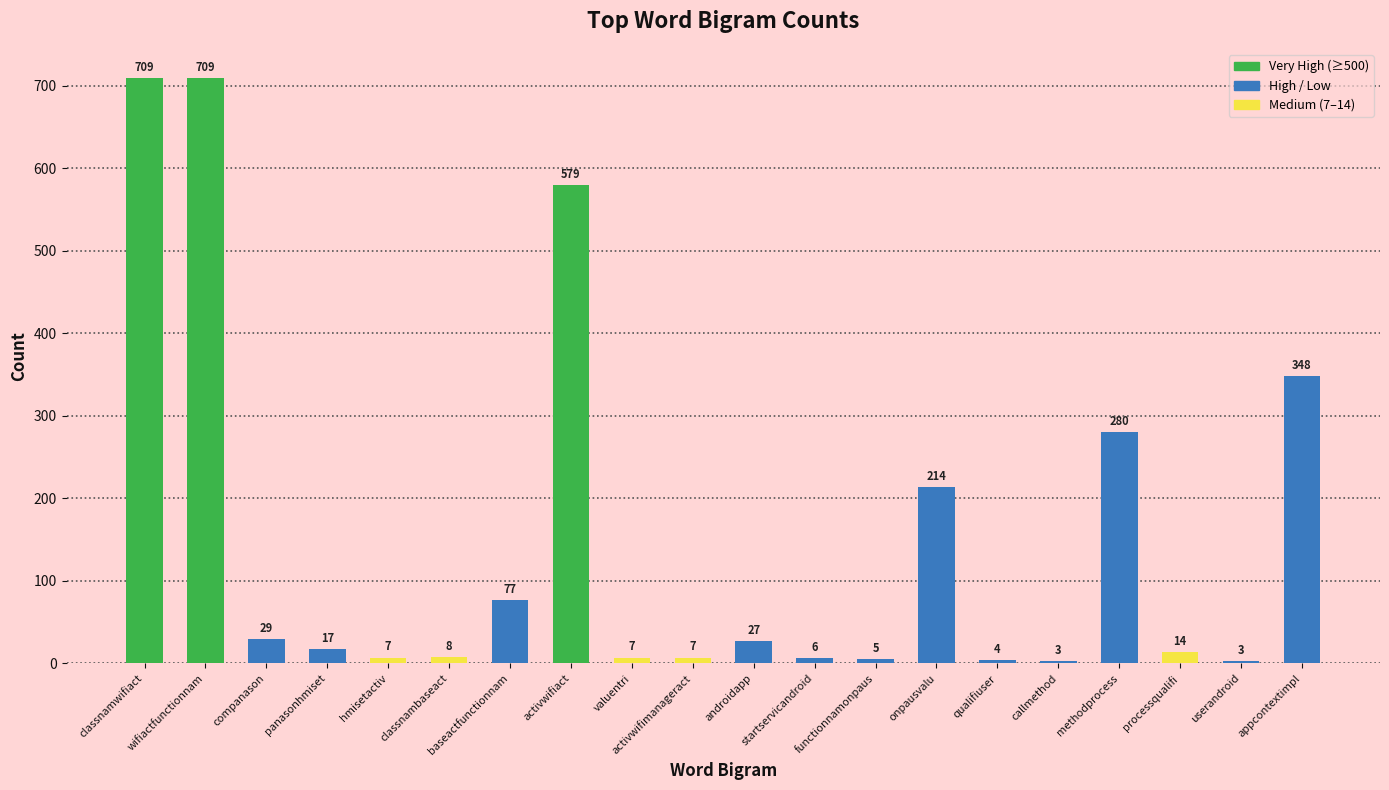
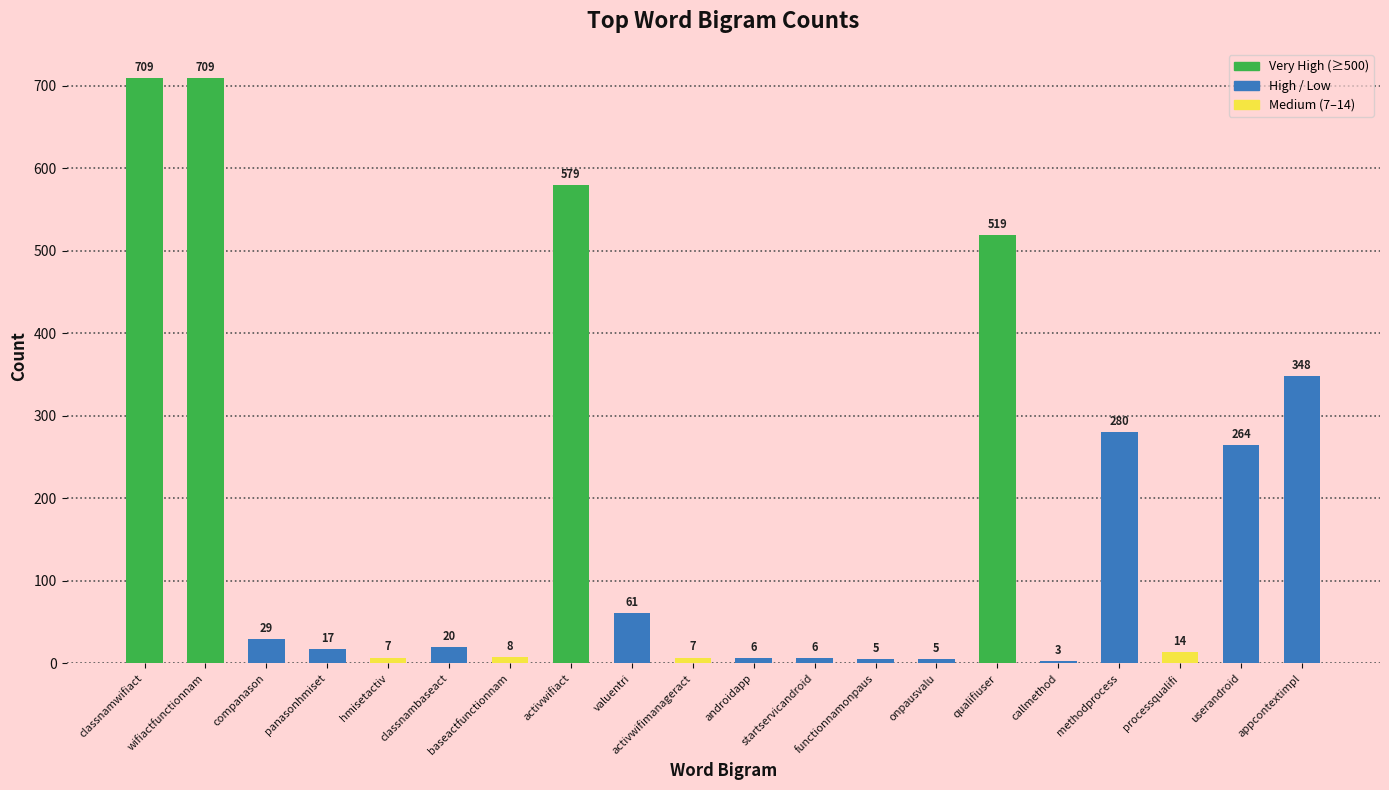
classnambaseact: 8 -> 20
baseactfunctionnam: 77 -> 8
valuentri: 7 -> 61
androidapp: 27 -> 6
onpausvalu: 214 -> 5
qualifiuser: 4 -> 519
userandroid: 3 -> 264
